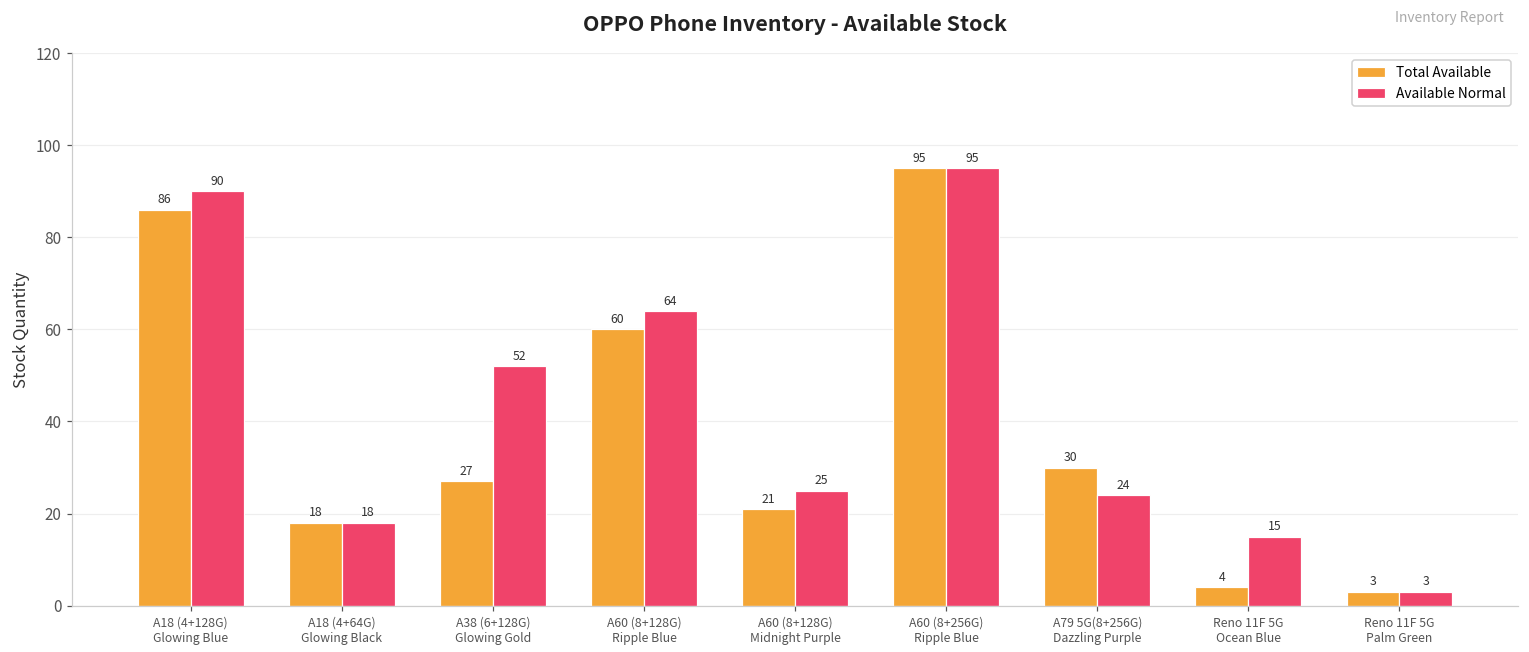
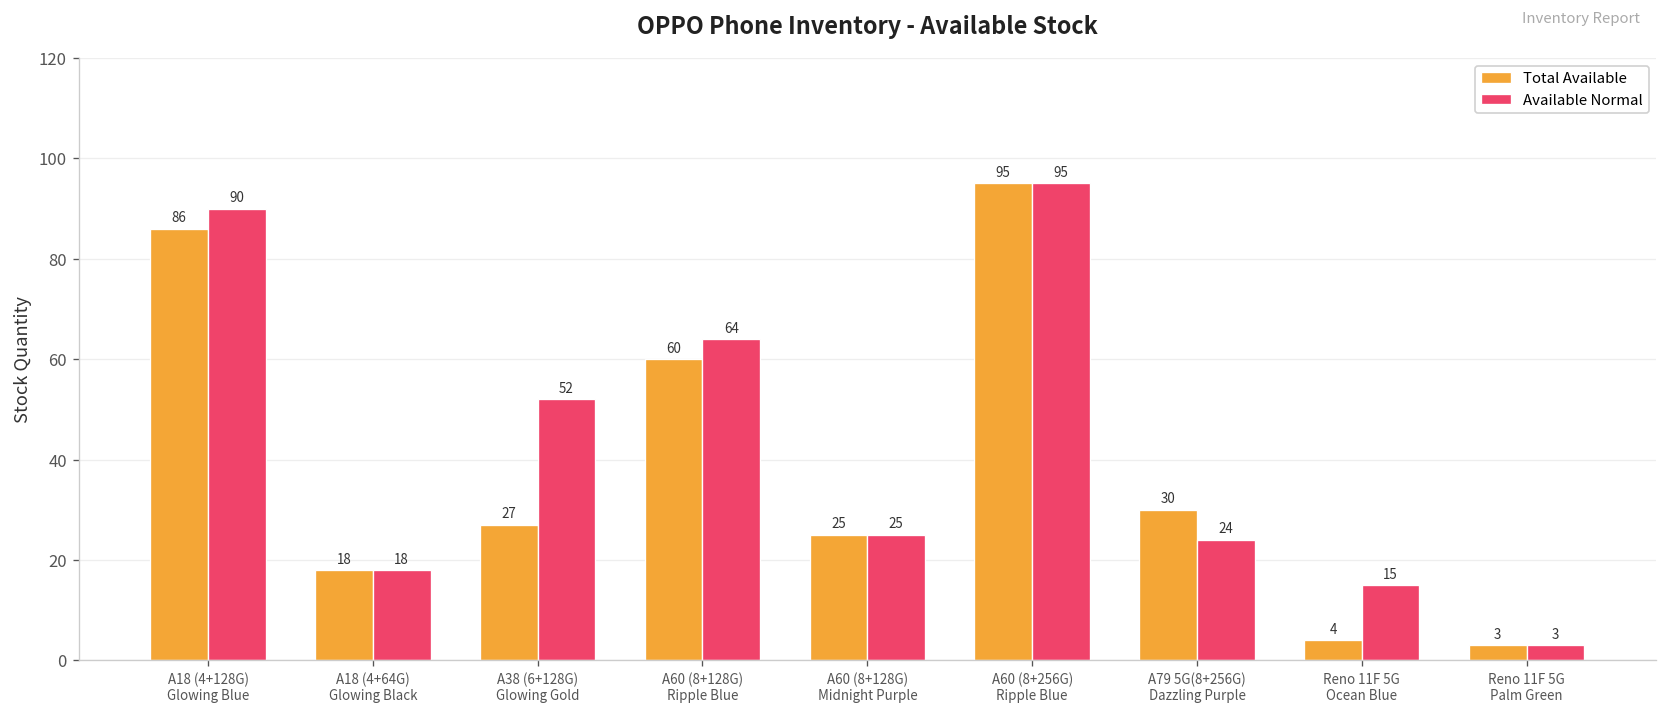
Total Available, A60 (8+128G) Midnight Purple: 21 -> 25
